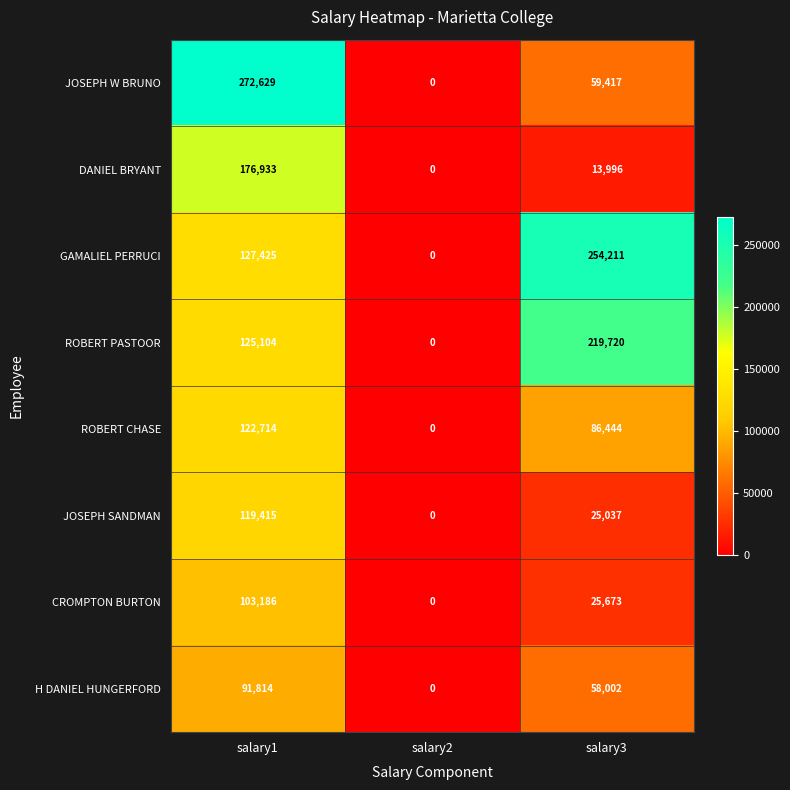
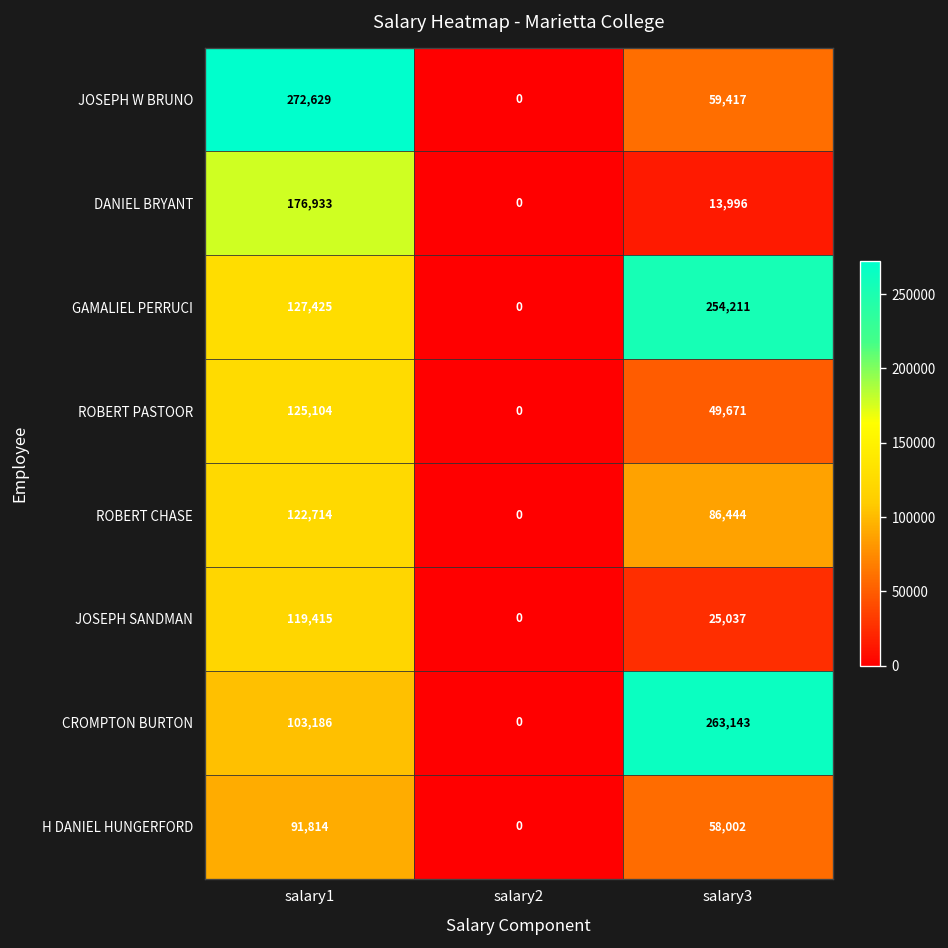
ROBERT PASTOOR, salary3: 219,720 -> 49,671
CROMPTON BURTON, salary3: 25,673 -> 263,143
